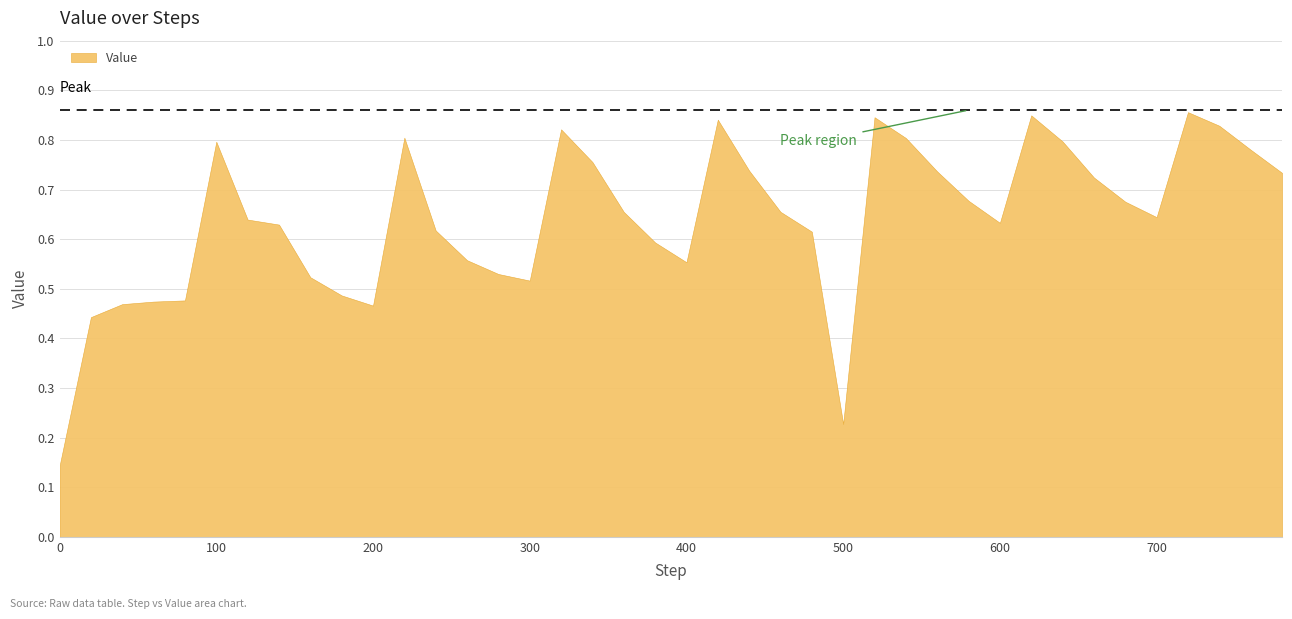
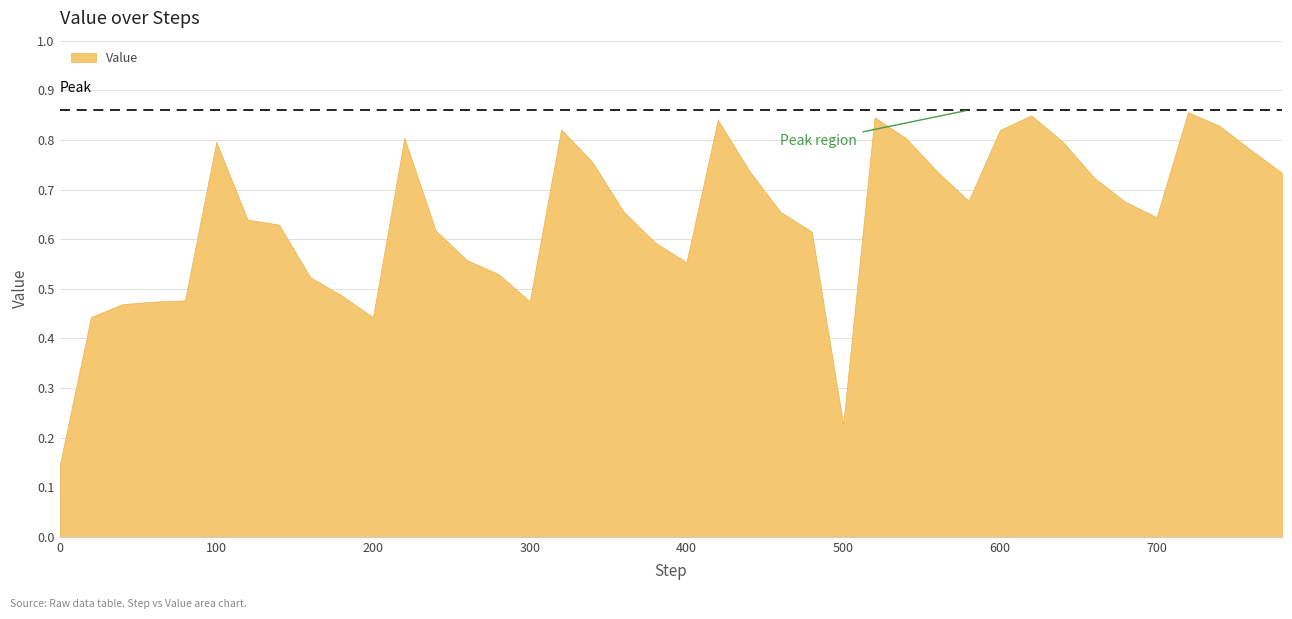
200: 0.47 -> 0.44
300: 0.52 -> 0.47
600: 0.63 -> 0.82
